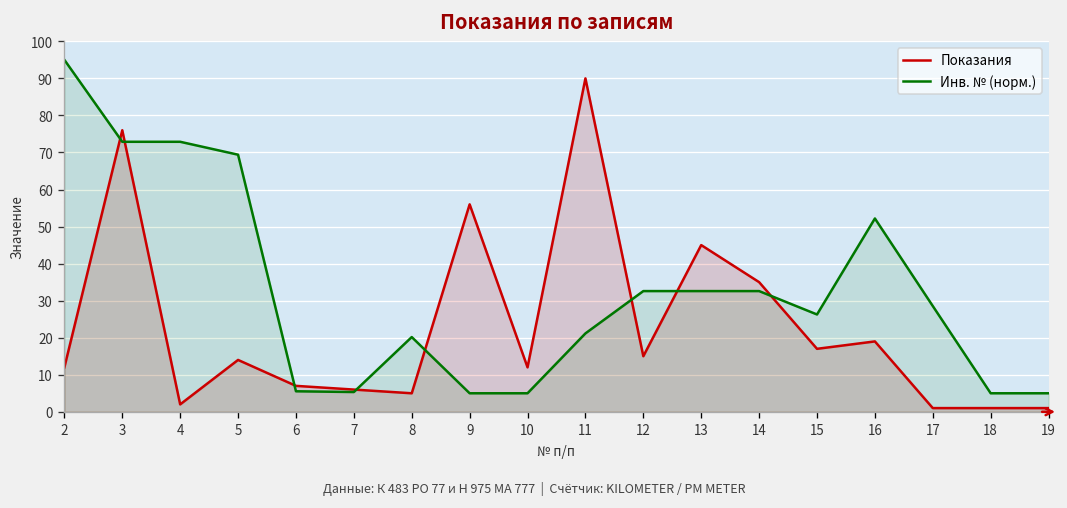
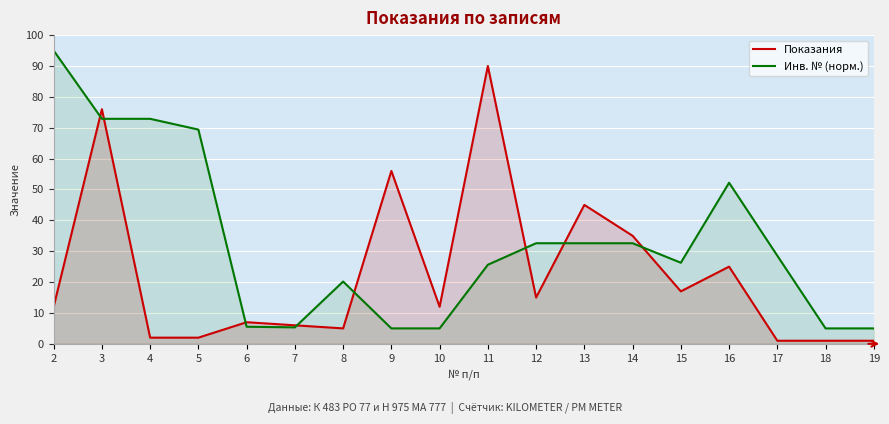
Показания, 5: 14 -> 2
Инв. № (норм.), 11: 21 -> 26
Показания, 16: 19 -> 25
